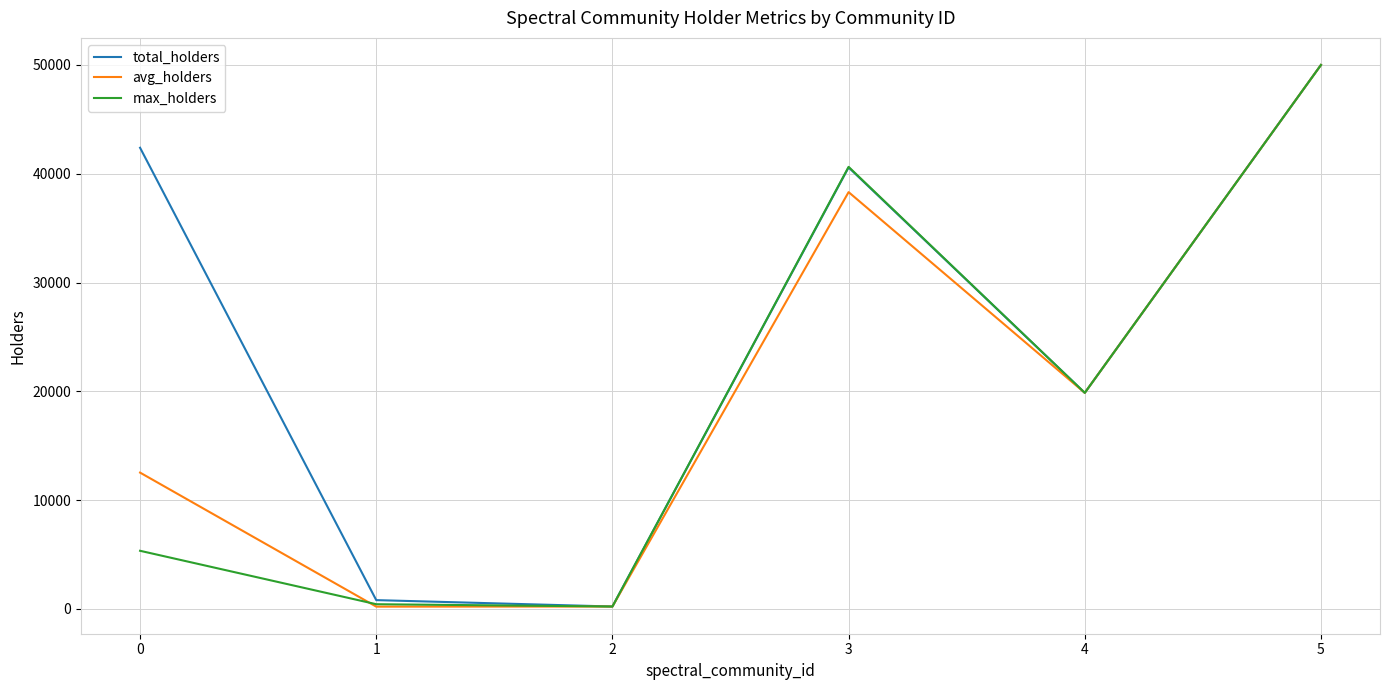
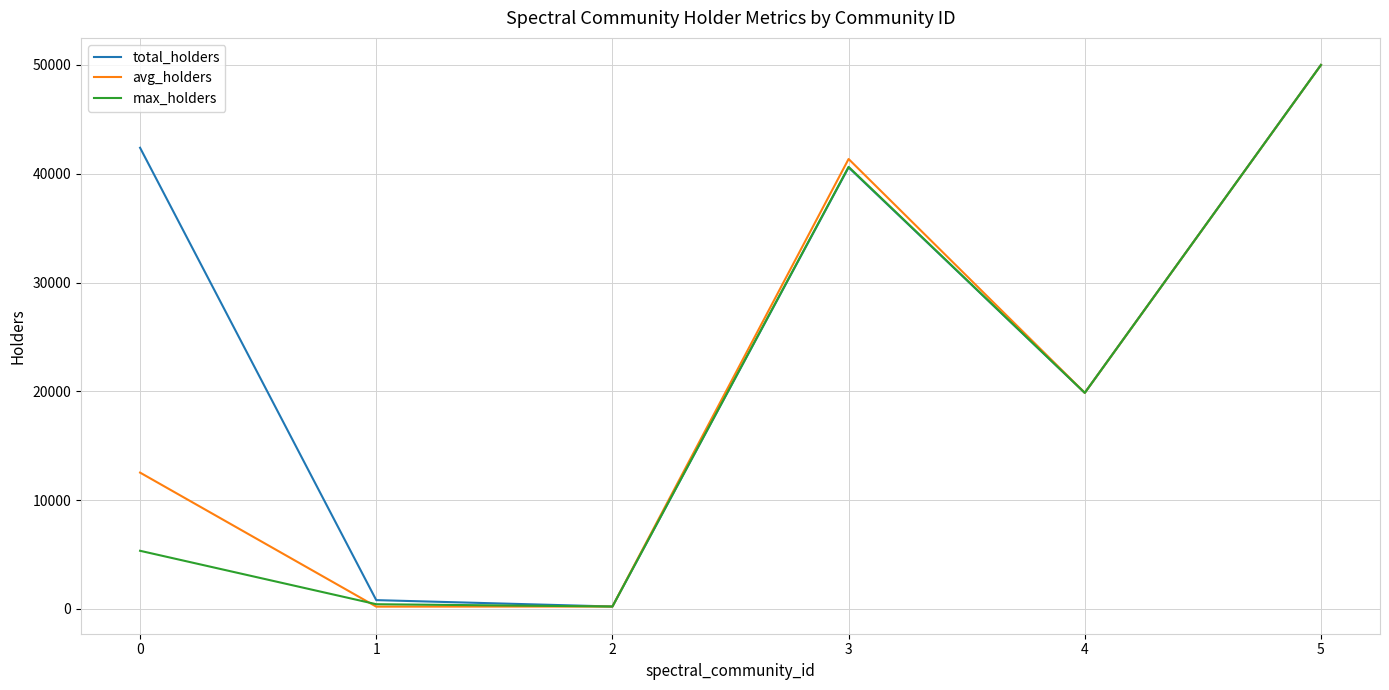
avg_holders, 3: 38300 -> 41400
